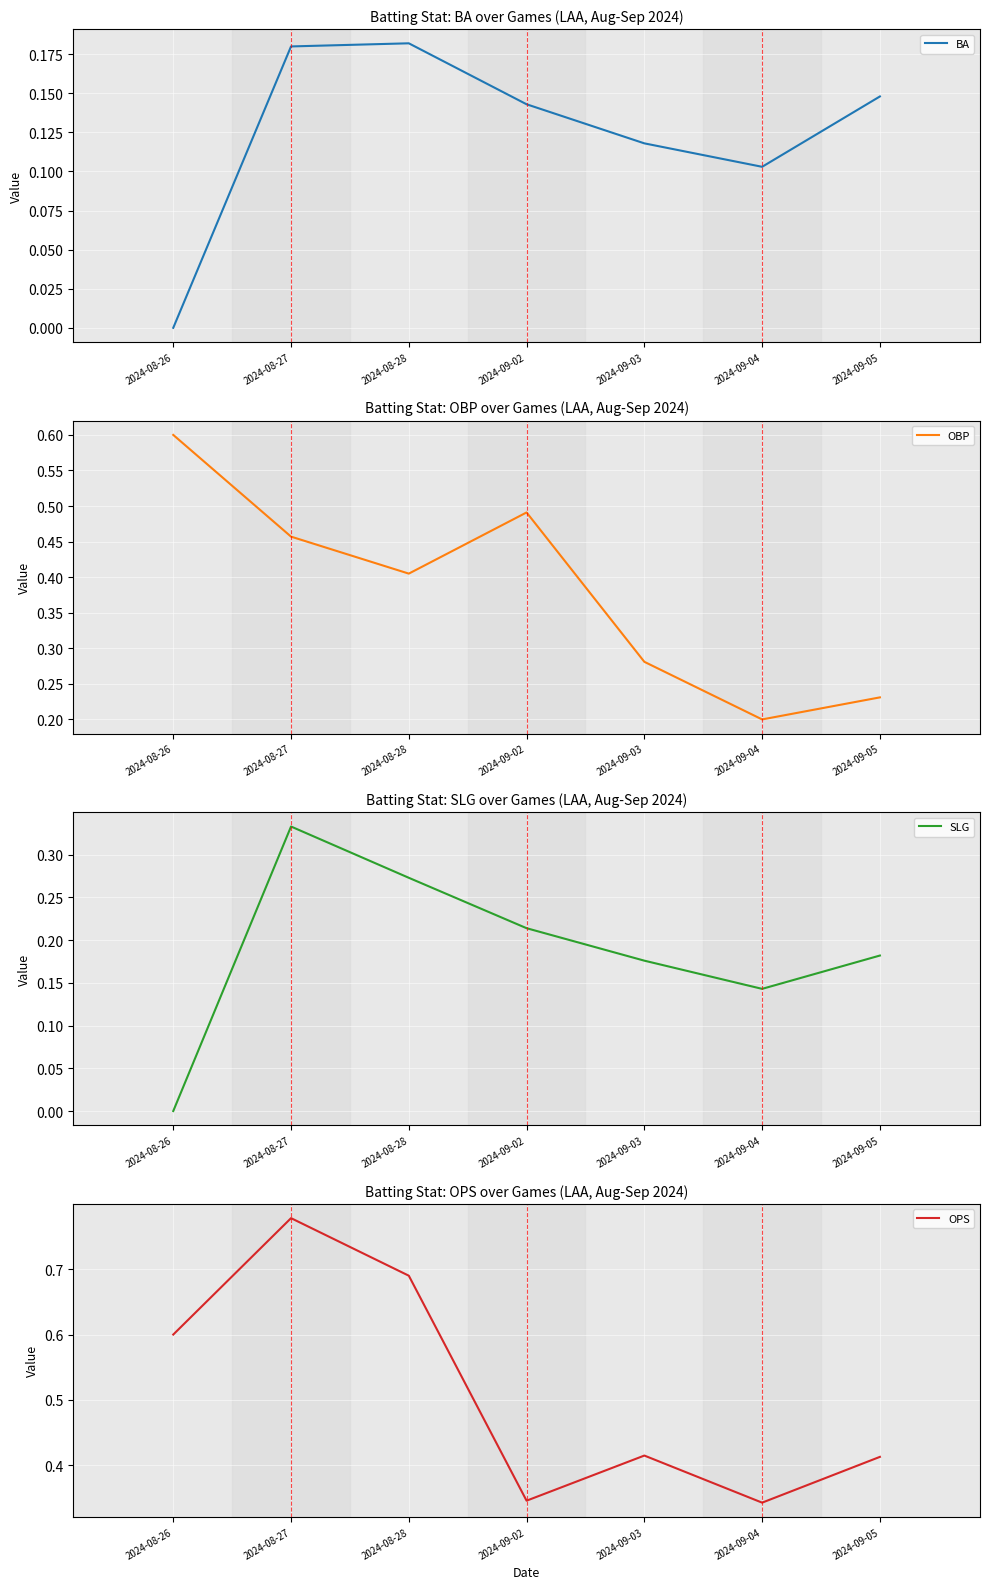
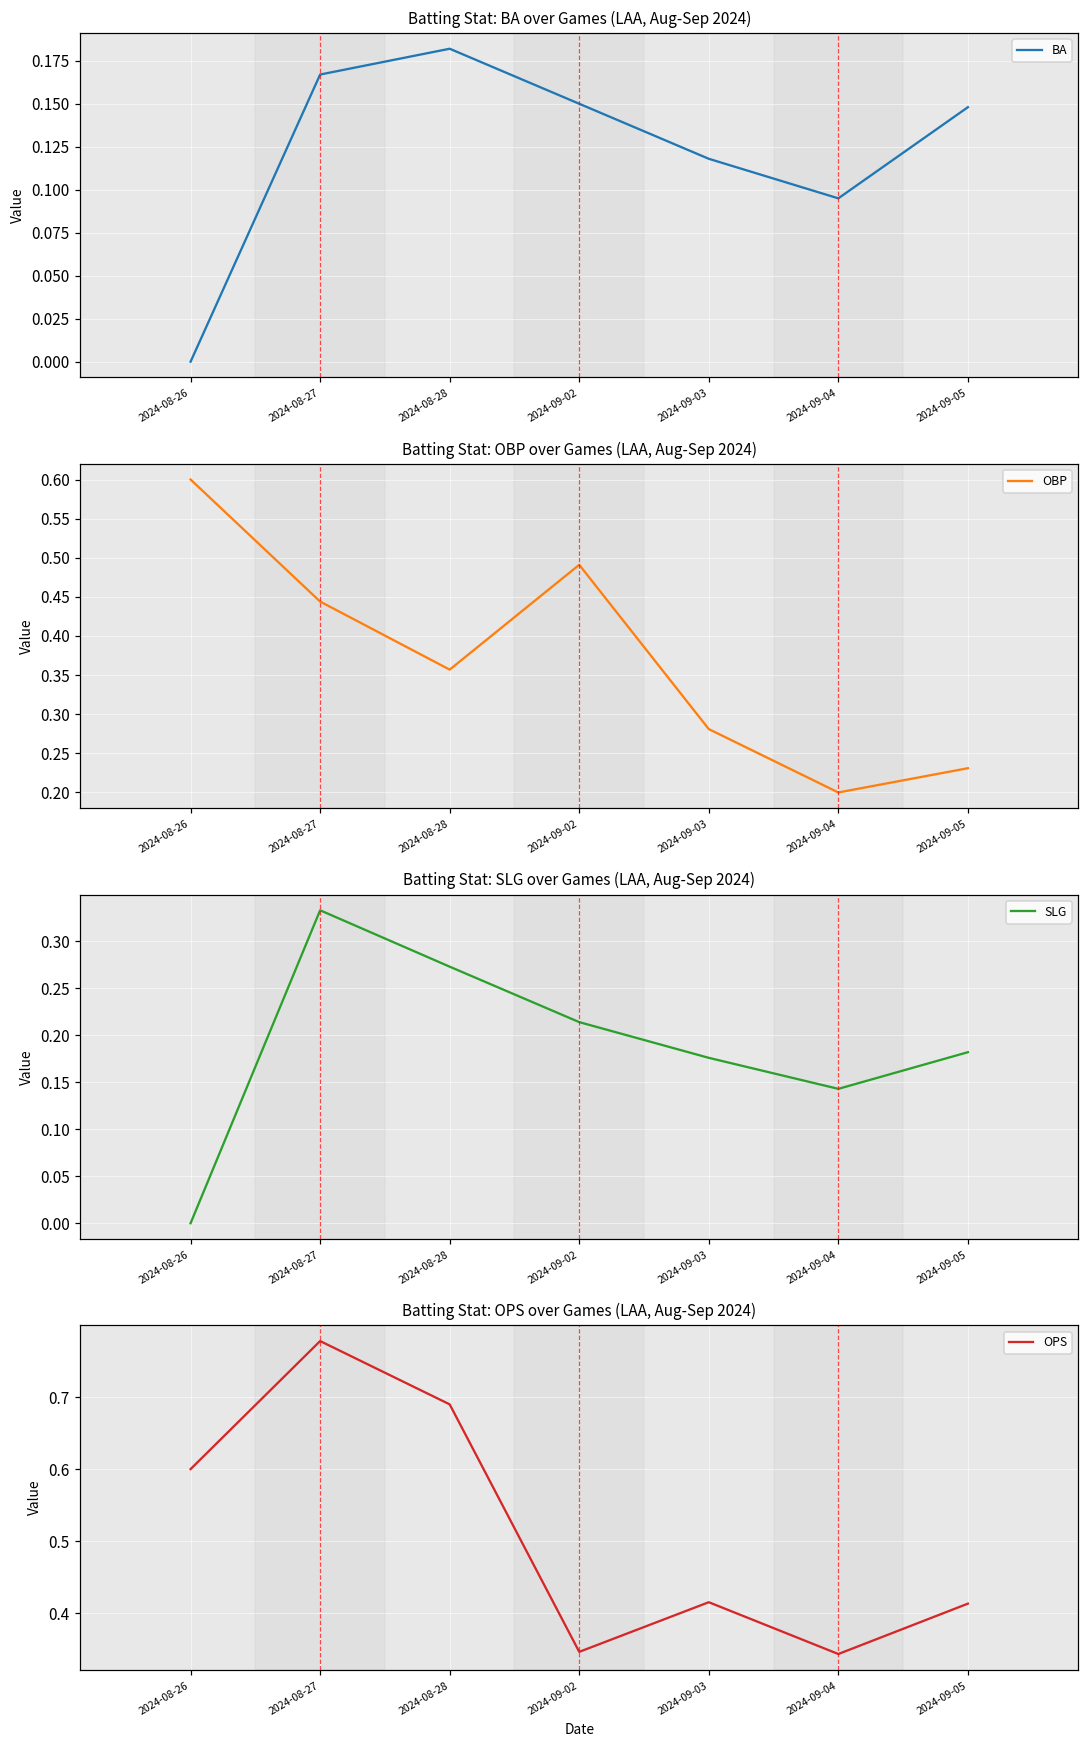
Batting Stat: BA over Games (LAA, Aug-Sep 2024), 2024-08-27: 0.180 -> 0.167
Batting Stat: BA over Games (LAA, Aug-Sep 2024), 2024-09-02: 0.143 -> 0.150
Batting Stat: BA over Games (LAA, Aug-Sep 2024), 2024-09-04: 0.103 -> 0.095
Batting Stat: OBP over Games (LAA, Aug-Sep 2024), 2024-08-27: 0.46 -> 0.44
Batting Stat: OBP over Games (LAA, Aug-Sep 2024), 2024-08-28: 0.41 -> 0.36
